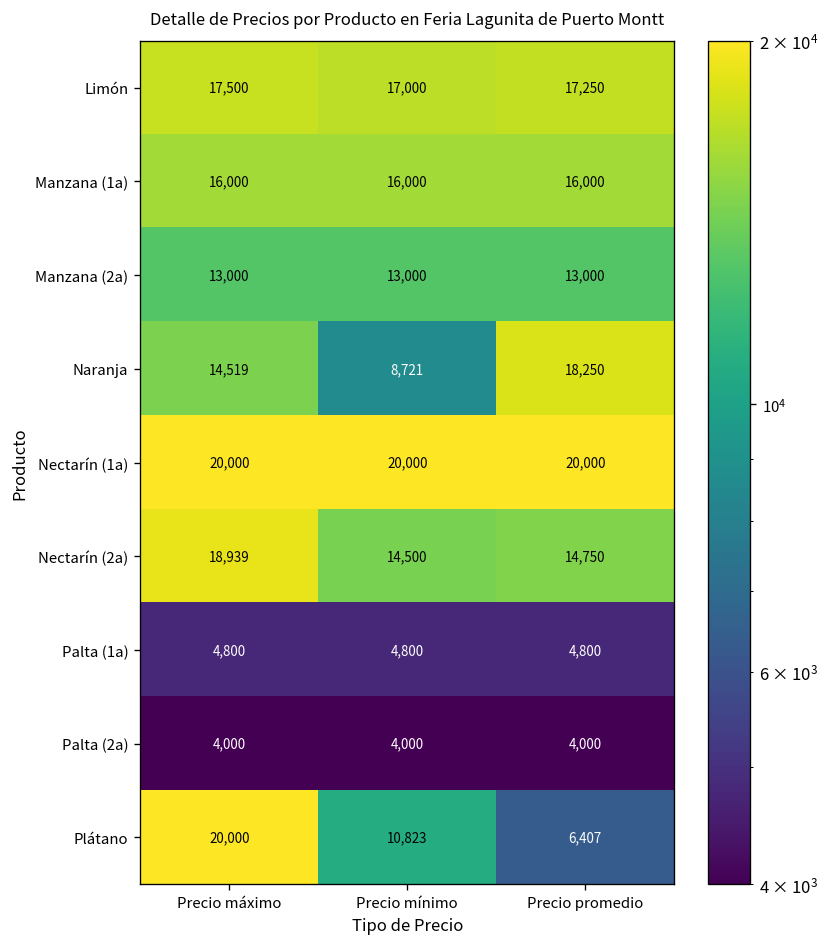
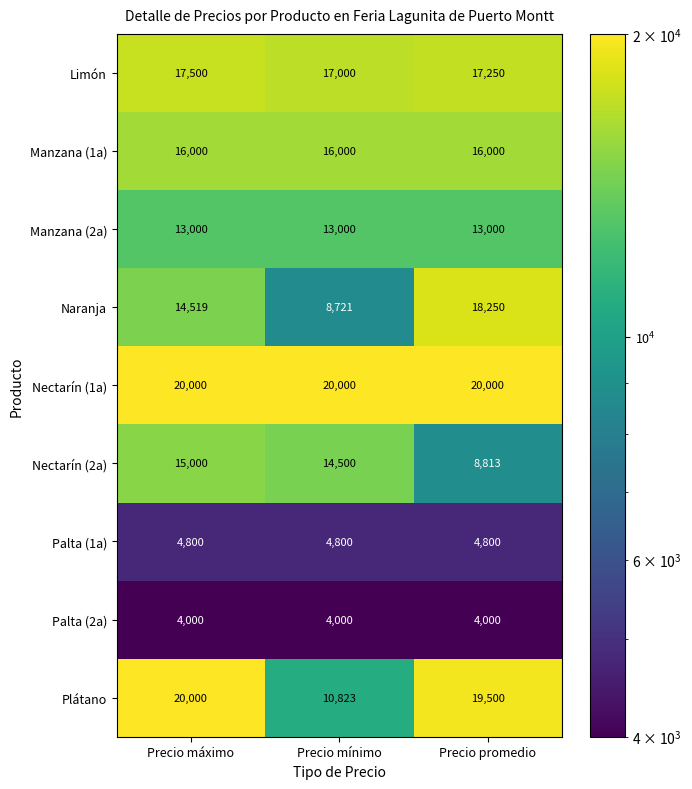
Nectarín (2a), Precio máximo: 18,939 -> 15,000
Nectarín (2a), Precio promedio: 14,750 -> 8,813
Plátano, Precio promedio: 6,407 -> 19,500
